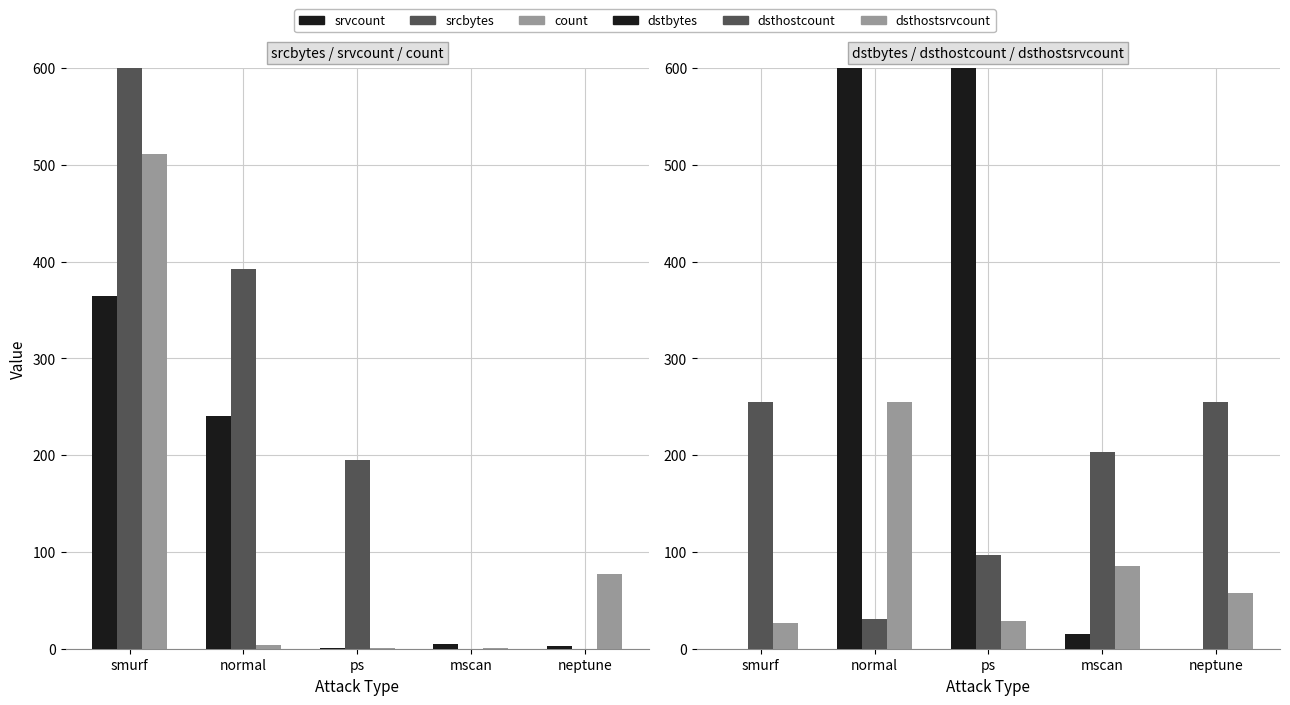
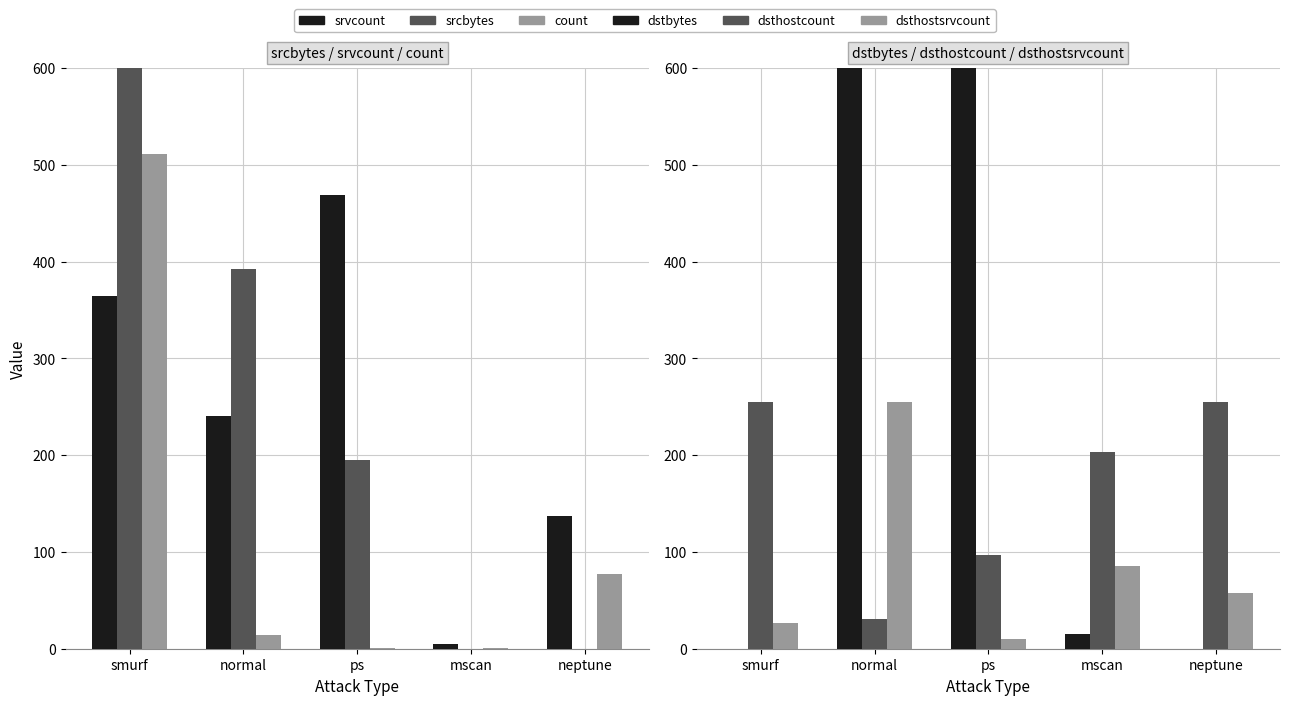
srcbytes / srvcount / count, count, normal: 0 -> 10
srcbytes / srvcount / count, srvcount, ps: 0 -> 470
srcbytes / srvcount / count, srvcount, neptune: 0 -> 140
dstbytes / dsthostcount / dsthostsrvcount, dsthostsrvcount, ps: 30 -> 10
